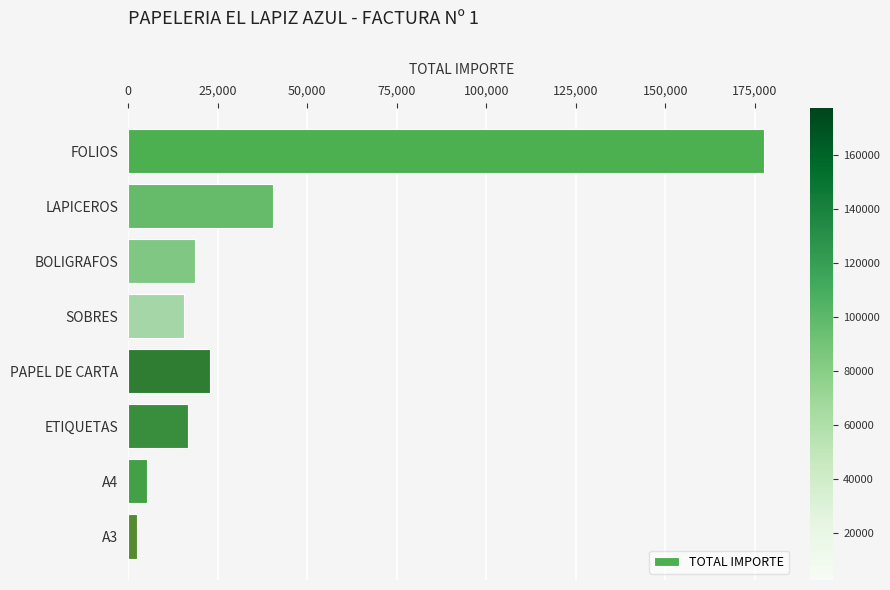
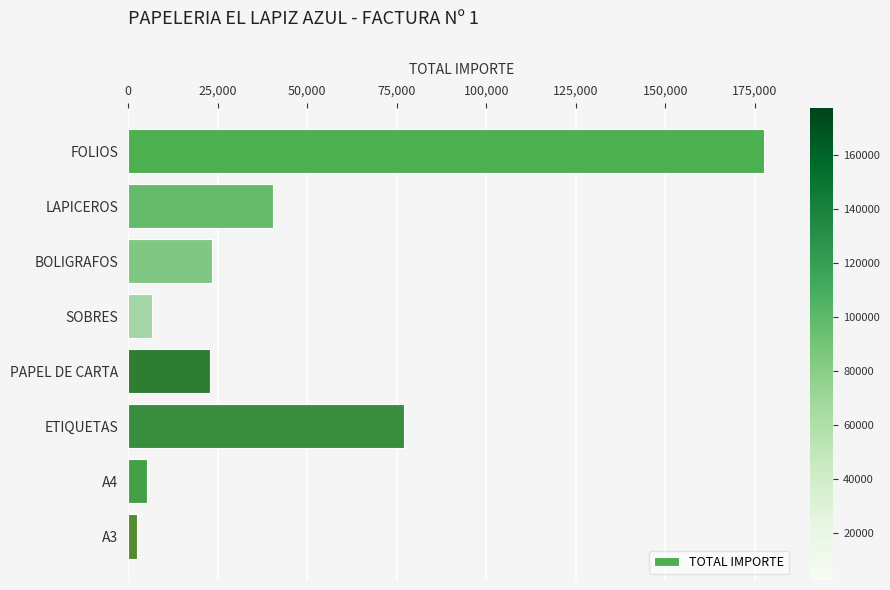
BOLIGRAFOS: 19,000 -> 24,000
SOBRES: 16,000 -> 7,000
ETIQUETAS: 17,000 -> 77,000
